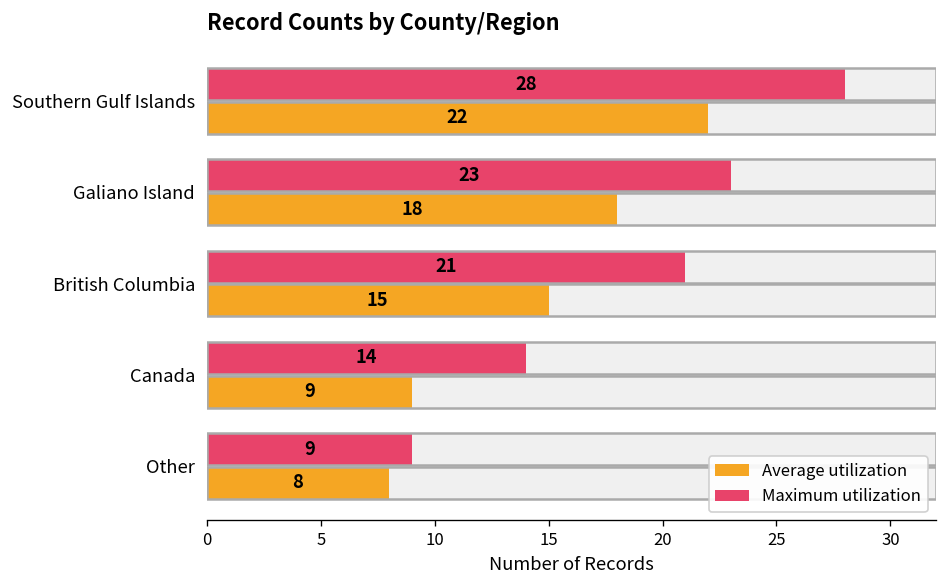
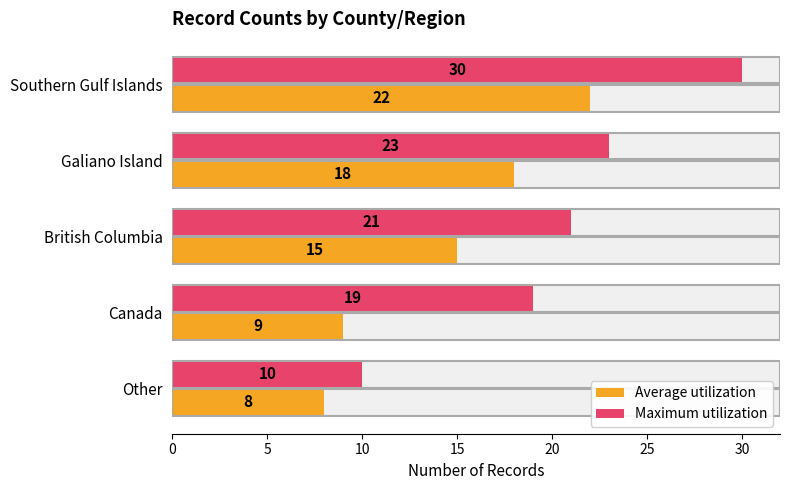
Maximum utilization, Southern Gulf Islands: 28 -> 30
Maximum utilization, Canada: 14 -> 19
Maximum utilization, Other: 9 -> 10
